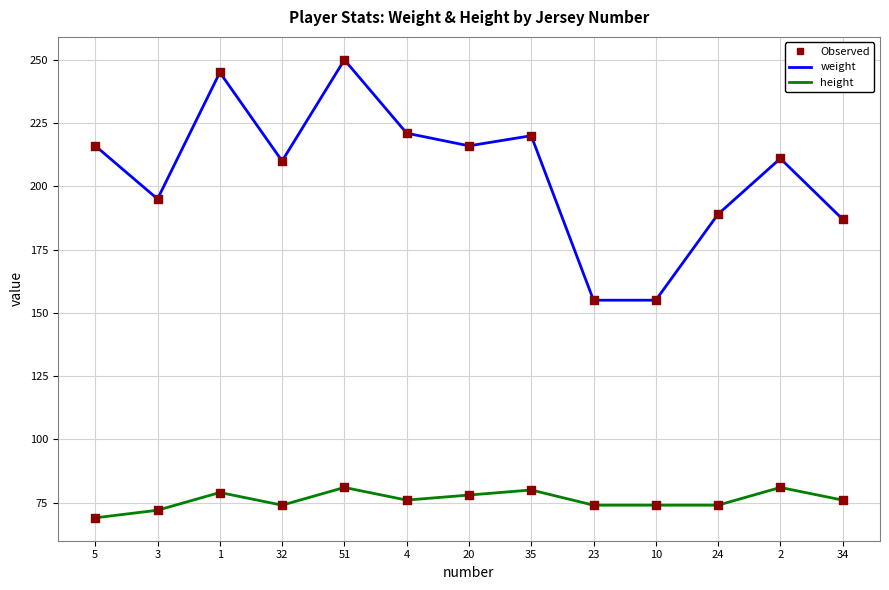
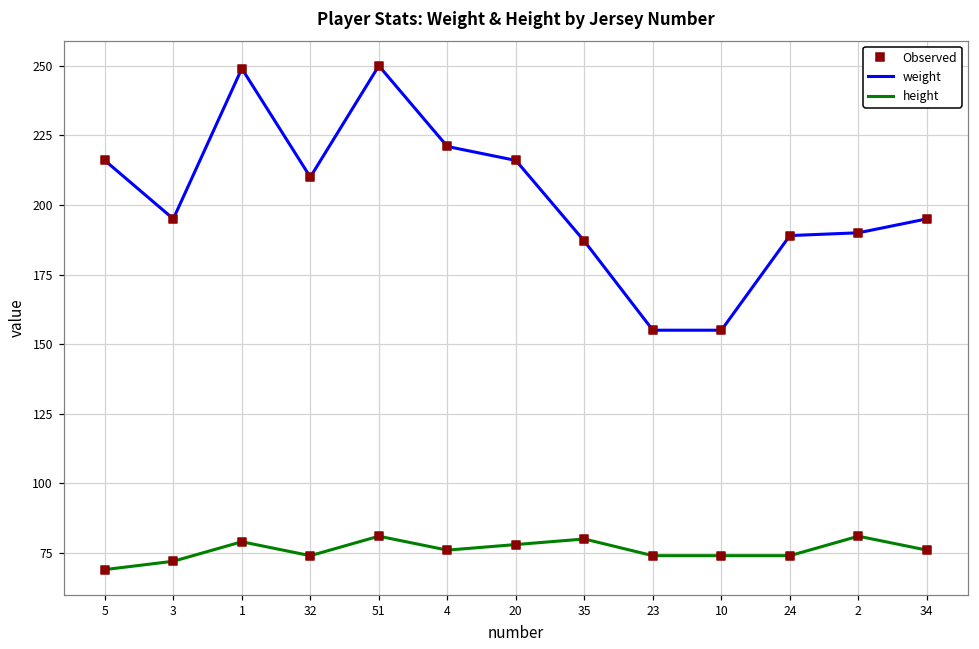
weight, 1: 245 -> 249
weight, 35: 220 -> 187
weight, 2: 211 -> 190
weight, 34: 187 -> 195
